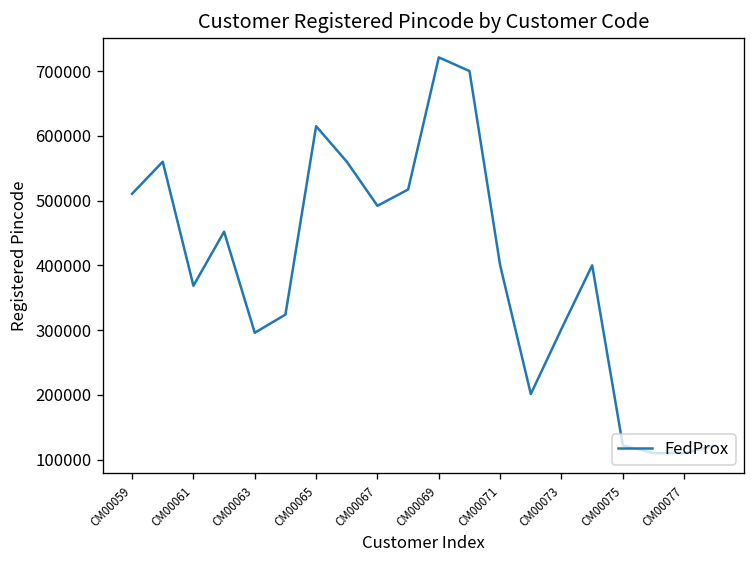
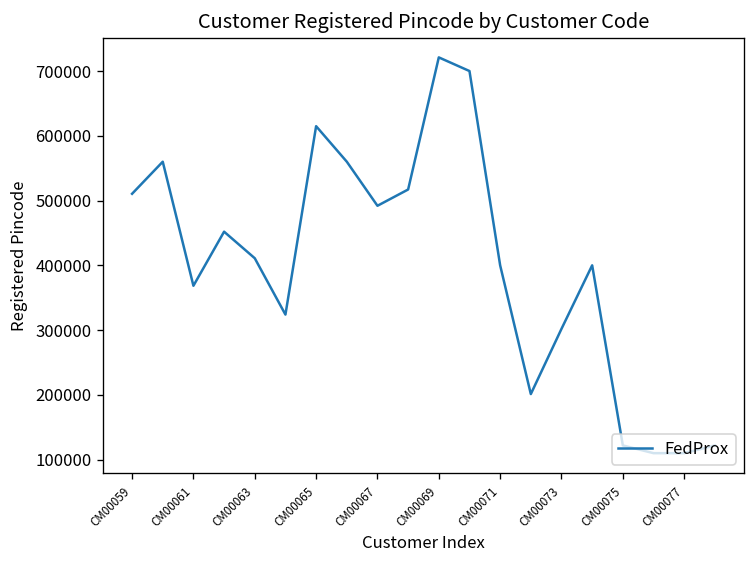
CM00063: 300000 -> 410000
